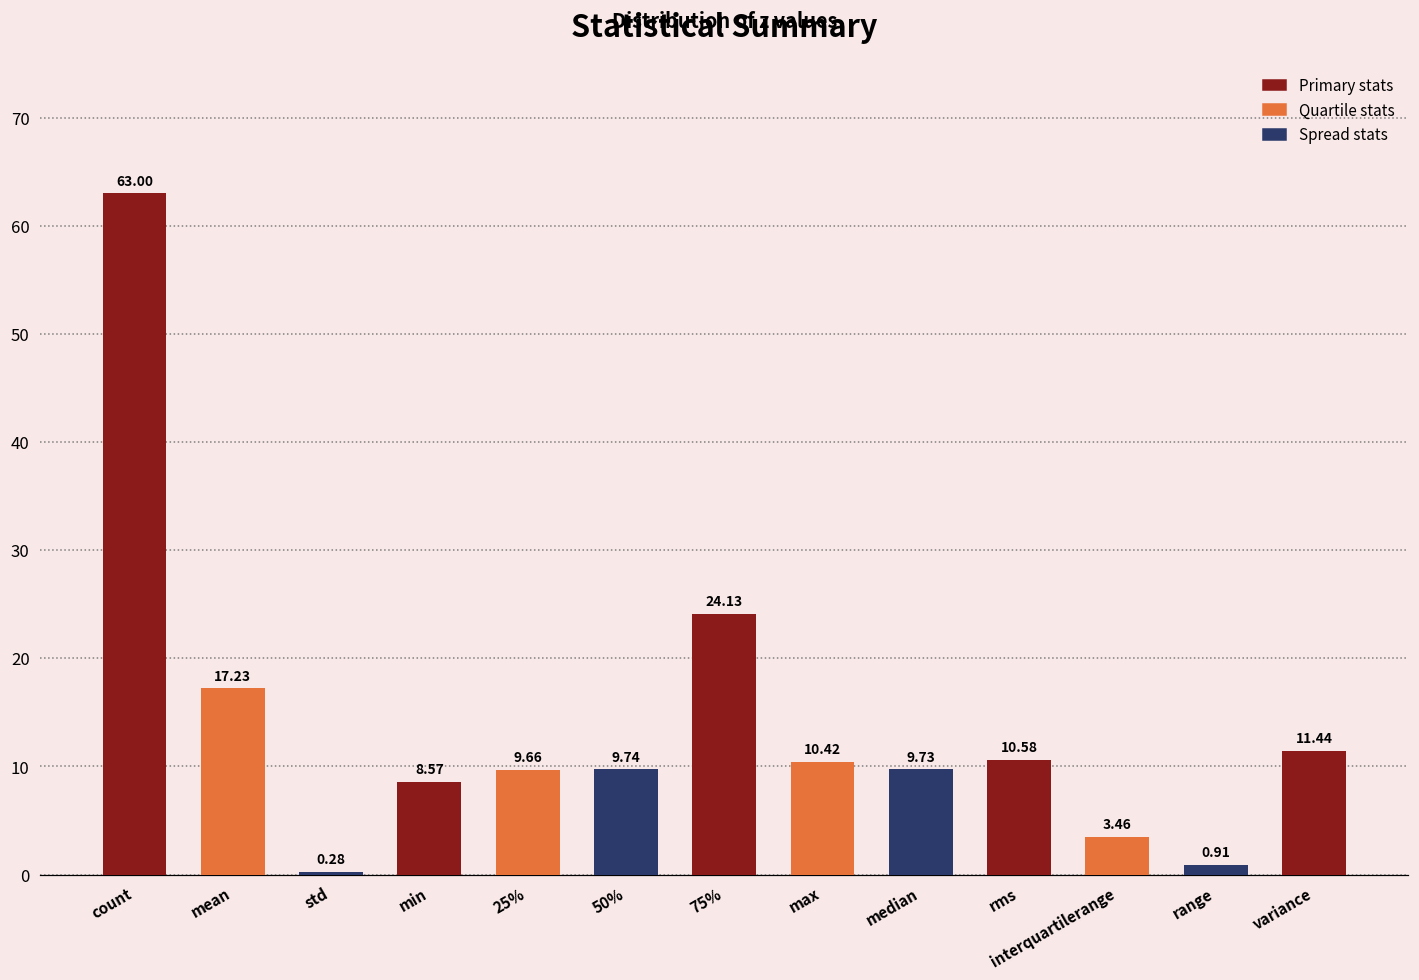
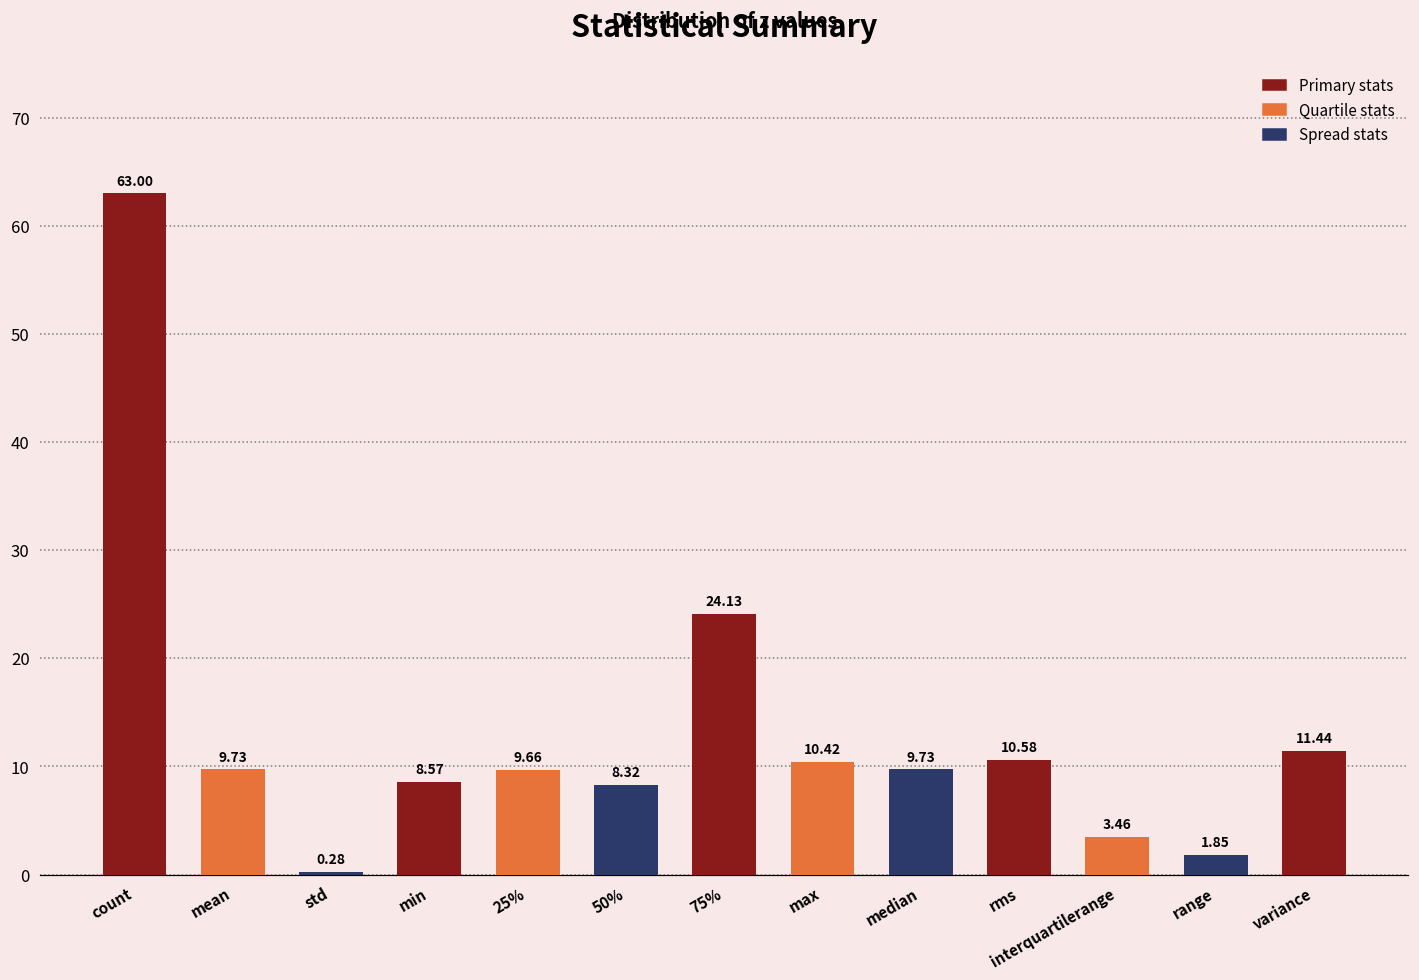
mean: 17.23 -> 9.73
50%: 9.74 -> 8.32
range: 0.91 -> 1.85
